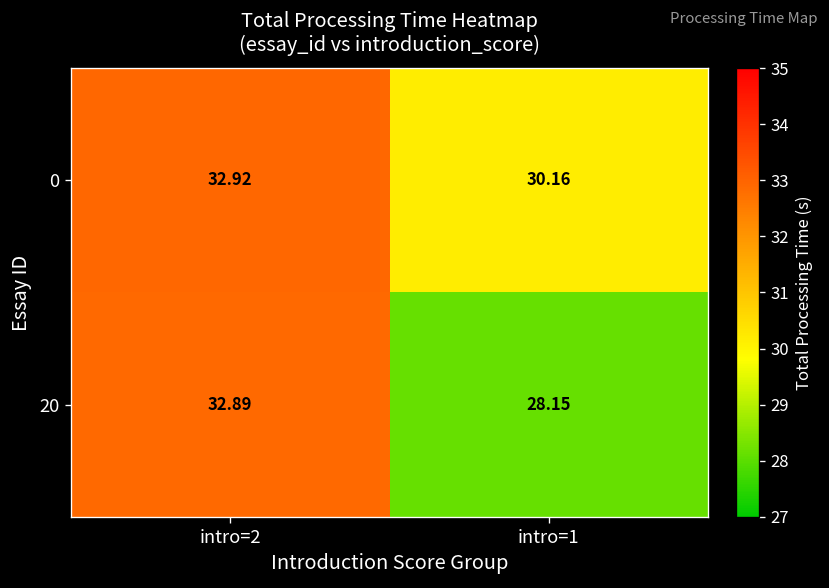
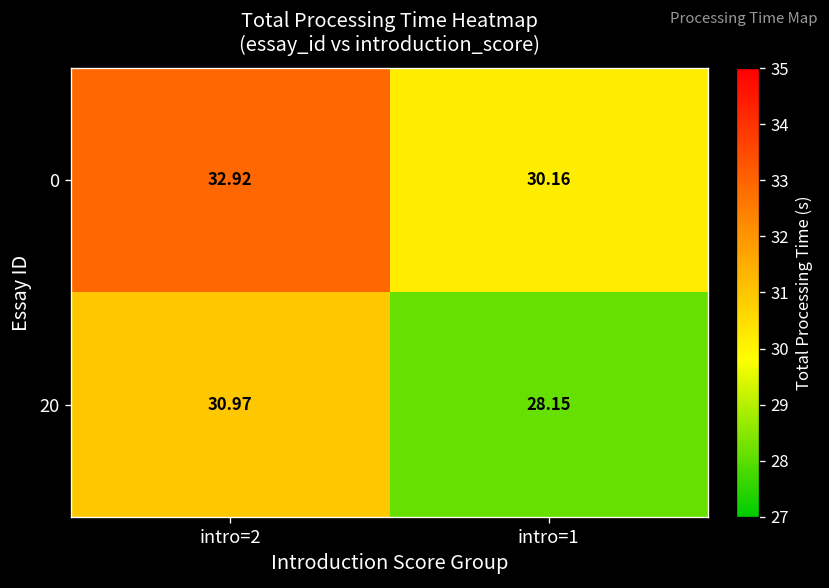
20, intro=2: 32.89 -> 30.97
